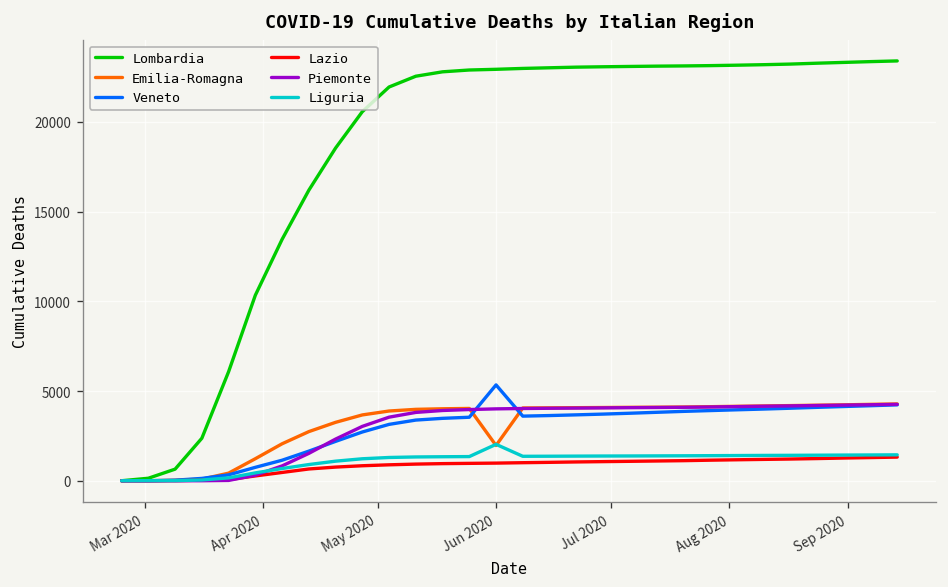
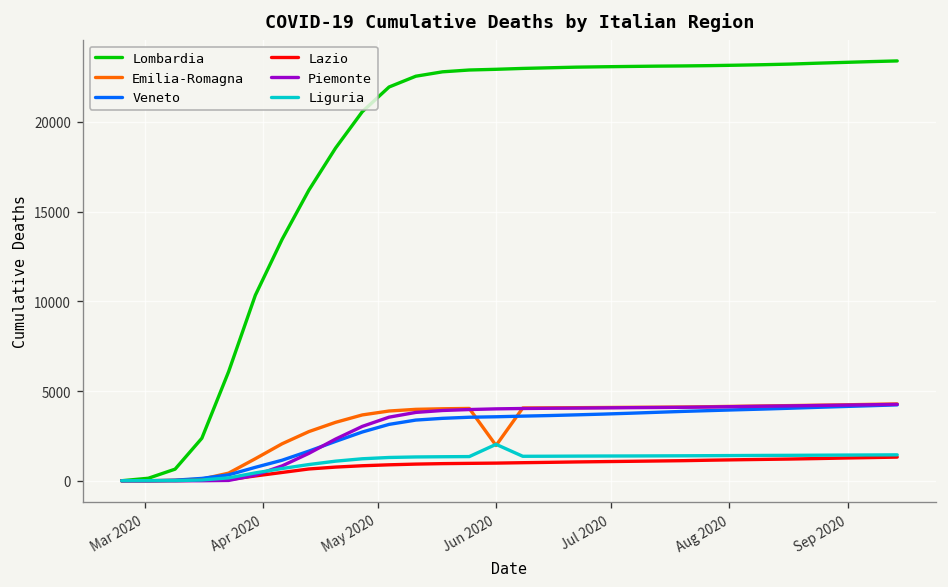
Veneto, Jun 2020: 5300 -> 3600
